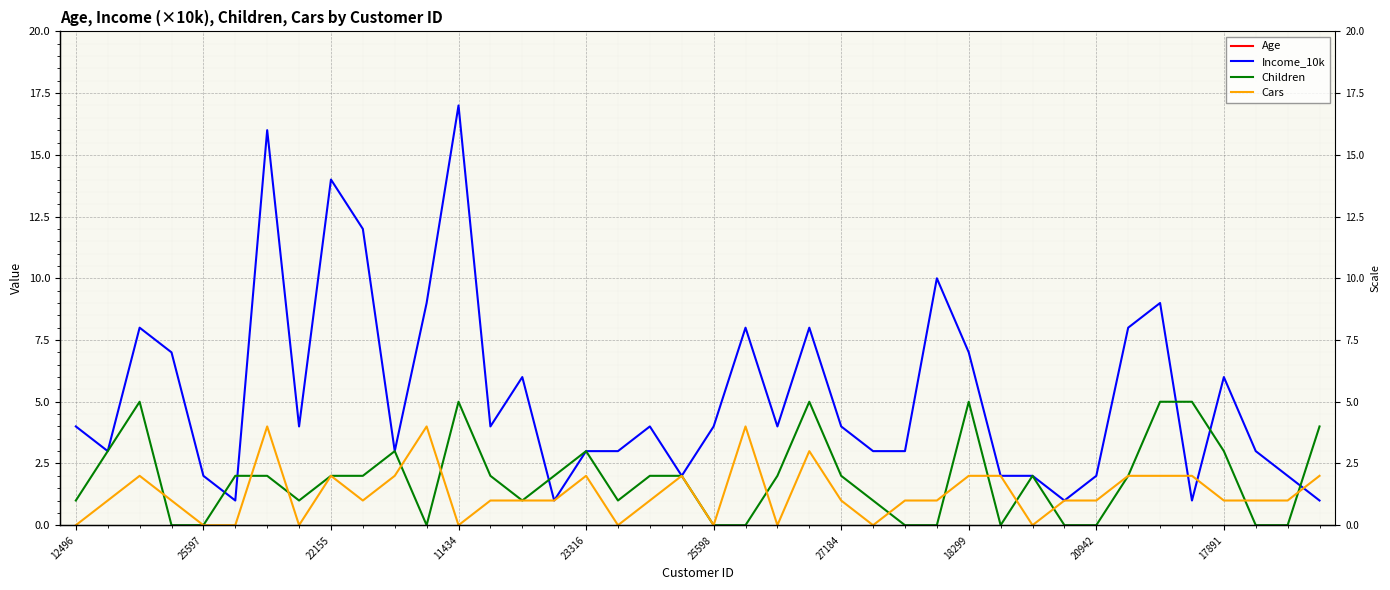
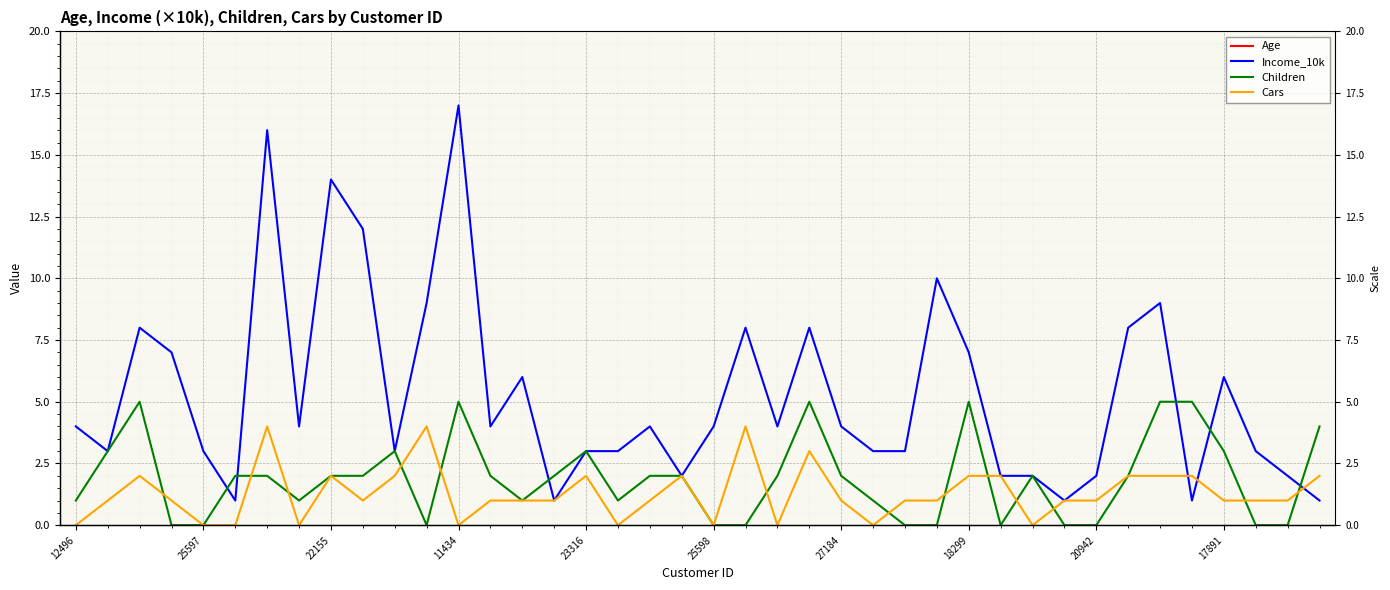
Income_10k, 25597: 2 -> 3
